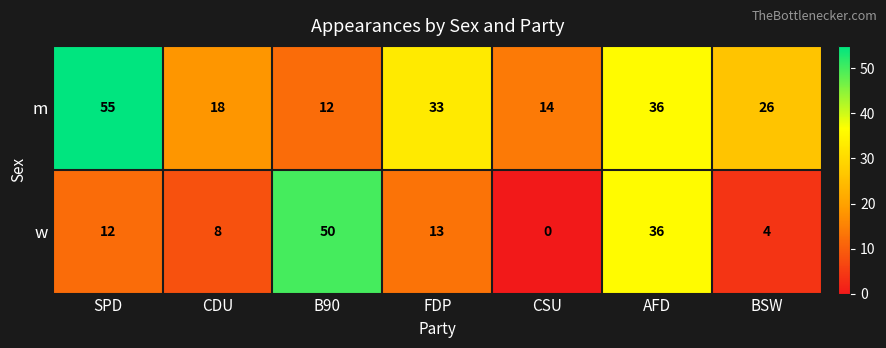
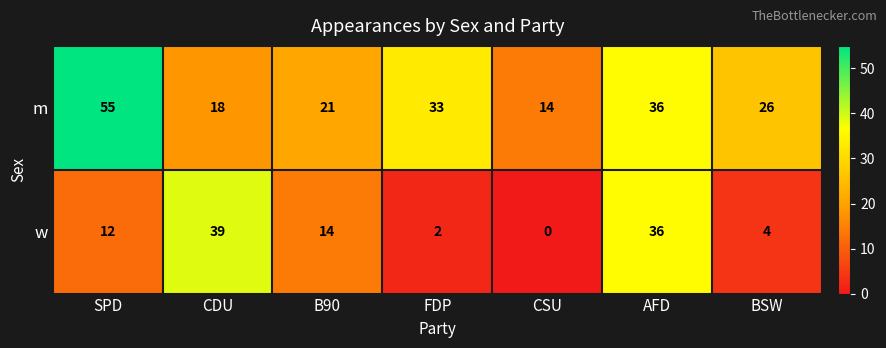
m, B90: 12 -> 21
w, CDU: 8 -> 39
w, B90: 50 -> 14
w, FDP: 13 -> 2
